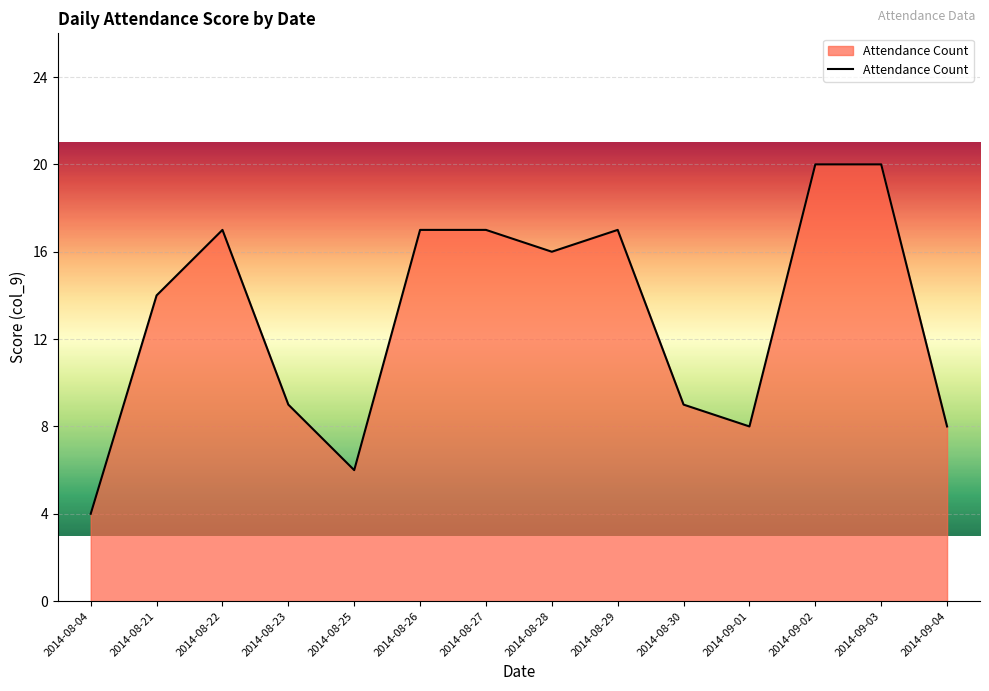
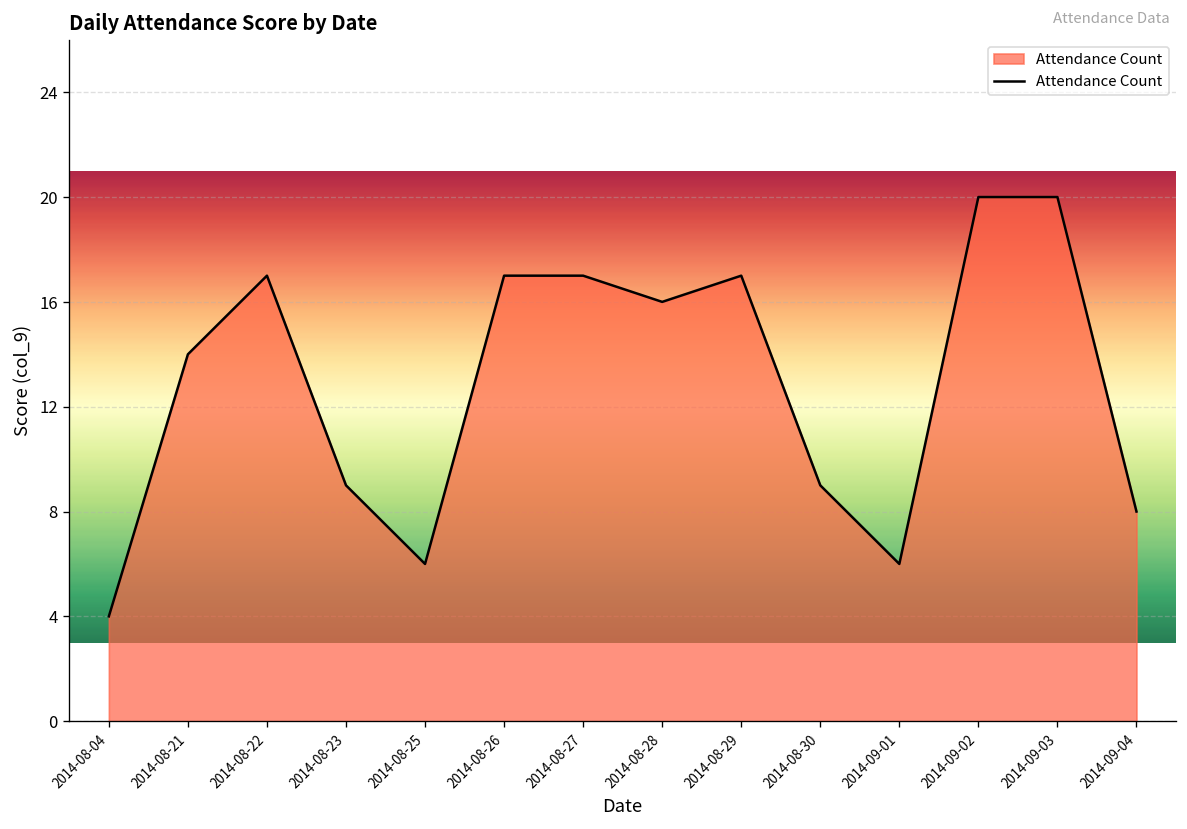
2014-09-01: 8 -> 6
